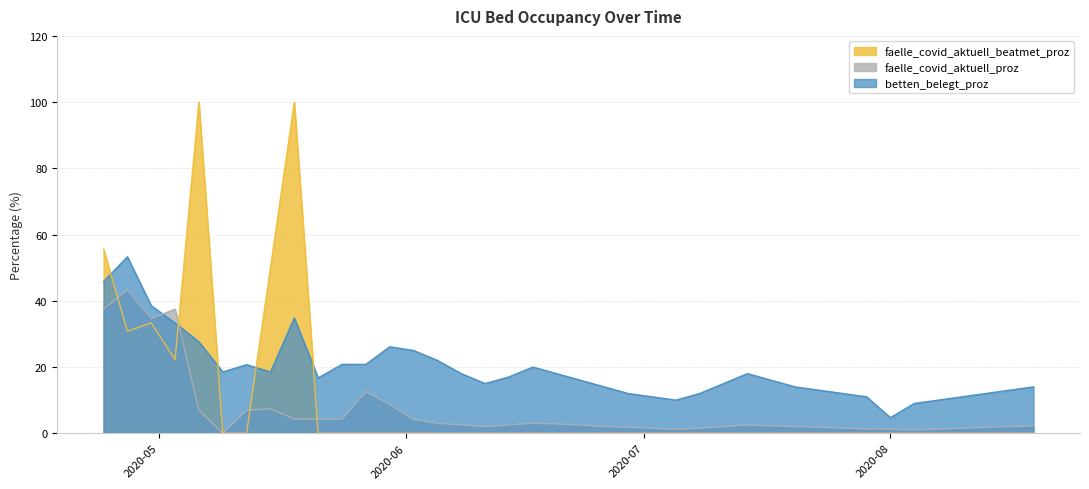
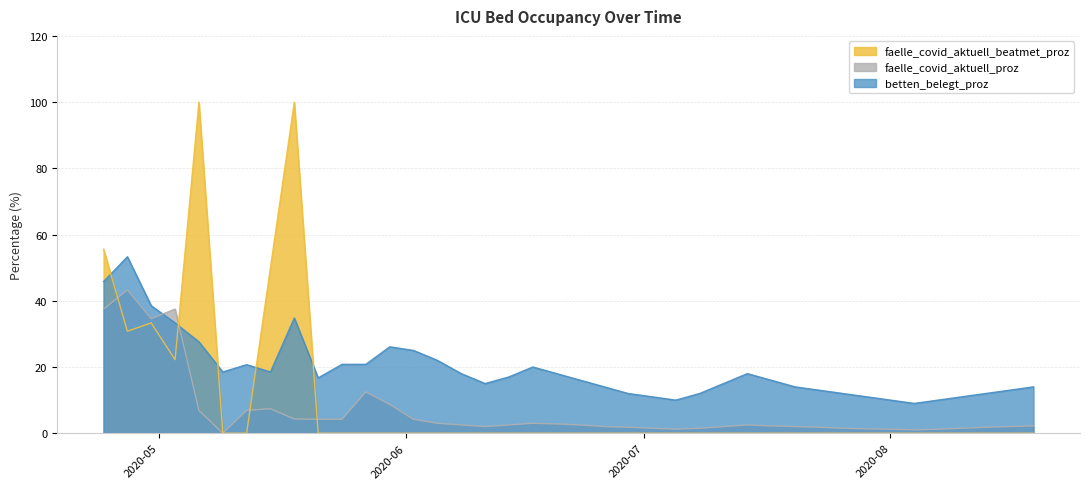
betten_belegt_proz, 2020-08: 5 -> 10
